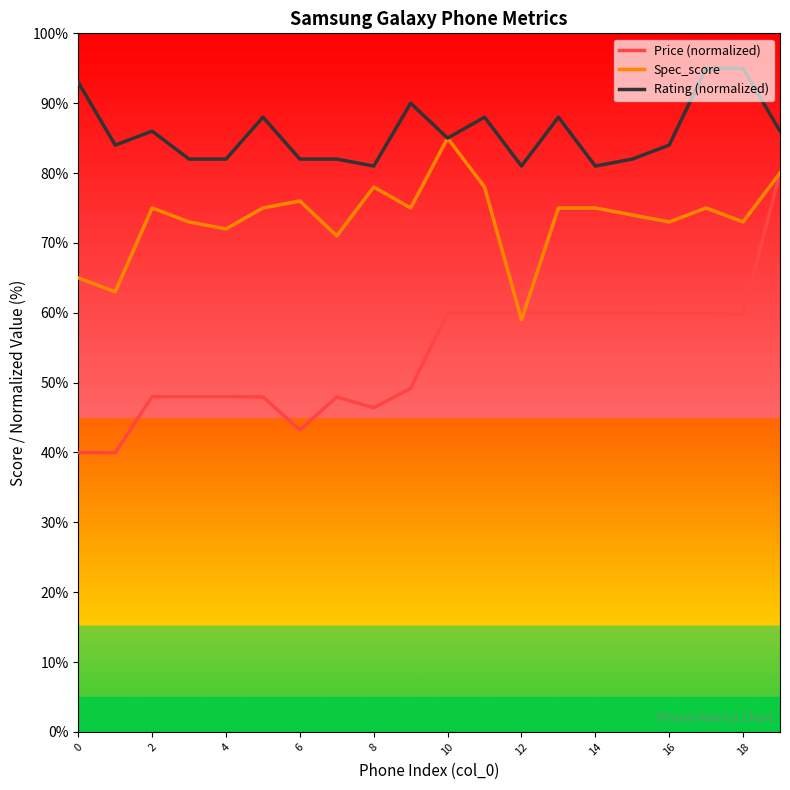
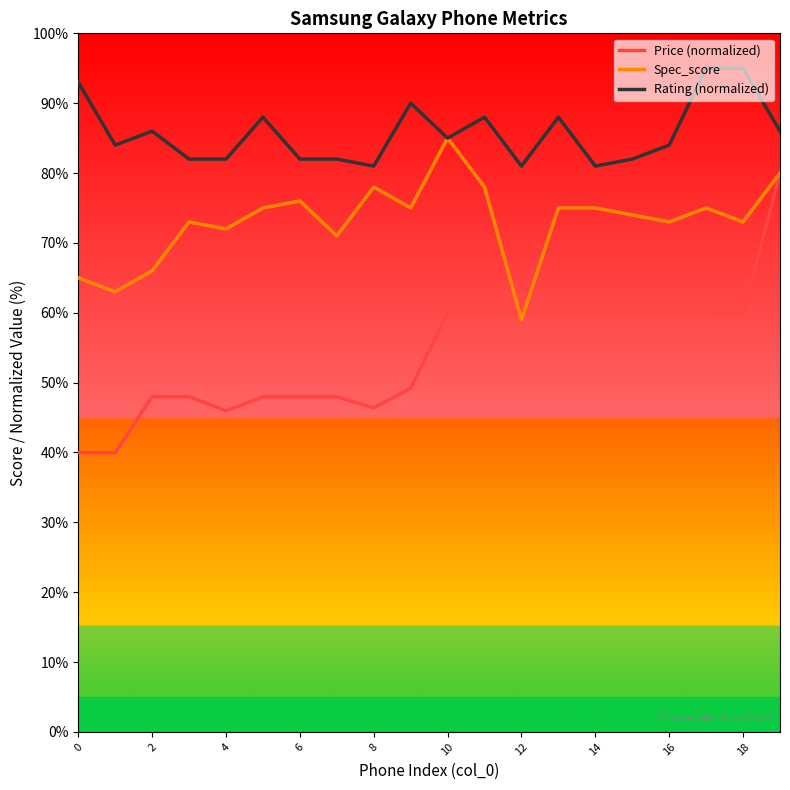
Spec_score, 2: 75% -> 66%
Price (normalized), 4: 48% -> 46%
Price (normalized), 6: 43% -> 48%
